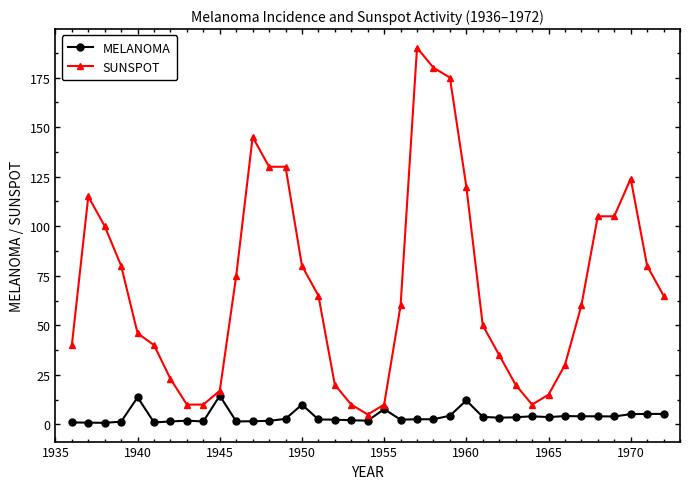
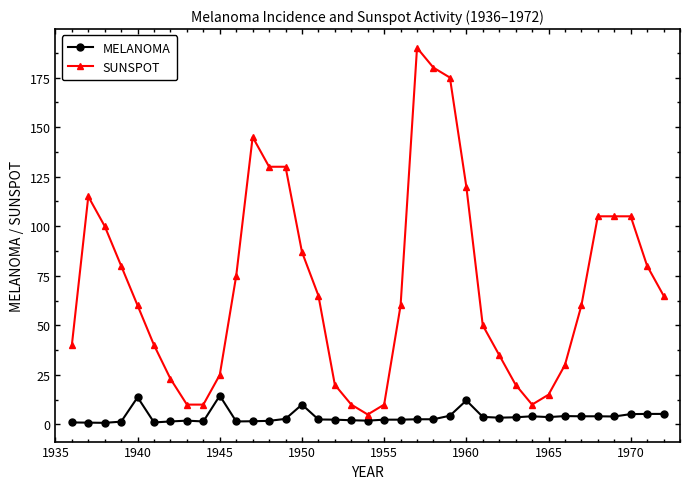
SUNSPOT, 1940: 46 -> 60
SUNSPOT, 1945: 17 -> 25
SUNSPOT, 1950: 80 -> 87
MELANOMA, 1955: 8 -> 2
SUNSPOT, 1970: 124 -> 105
